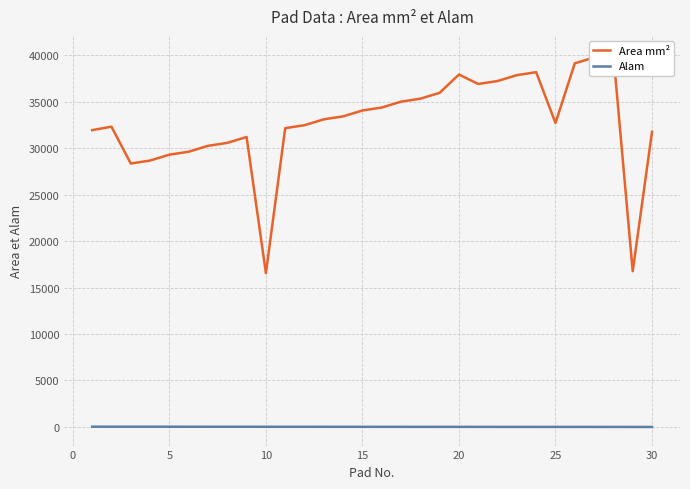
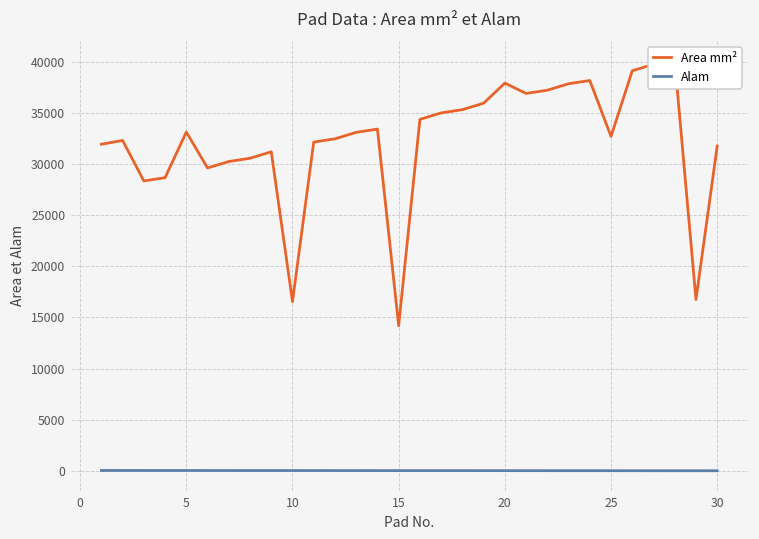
Area mm², 5: 29000 -> 33000
Area mm², 15: 34000 -> 14000
